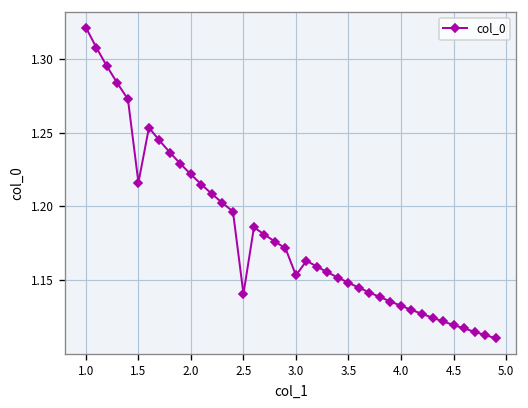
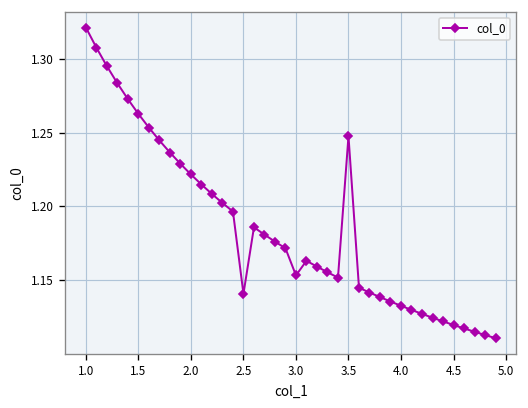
1.5: 1.216 -> 1.263
3.5: 1.148 -> 1.248
